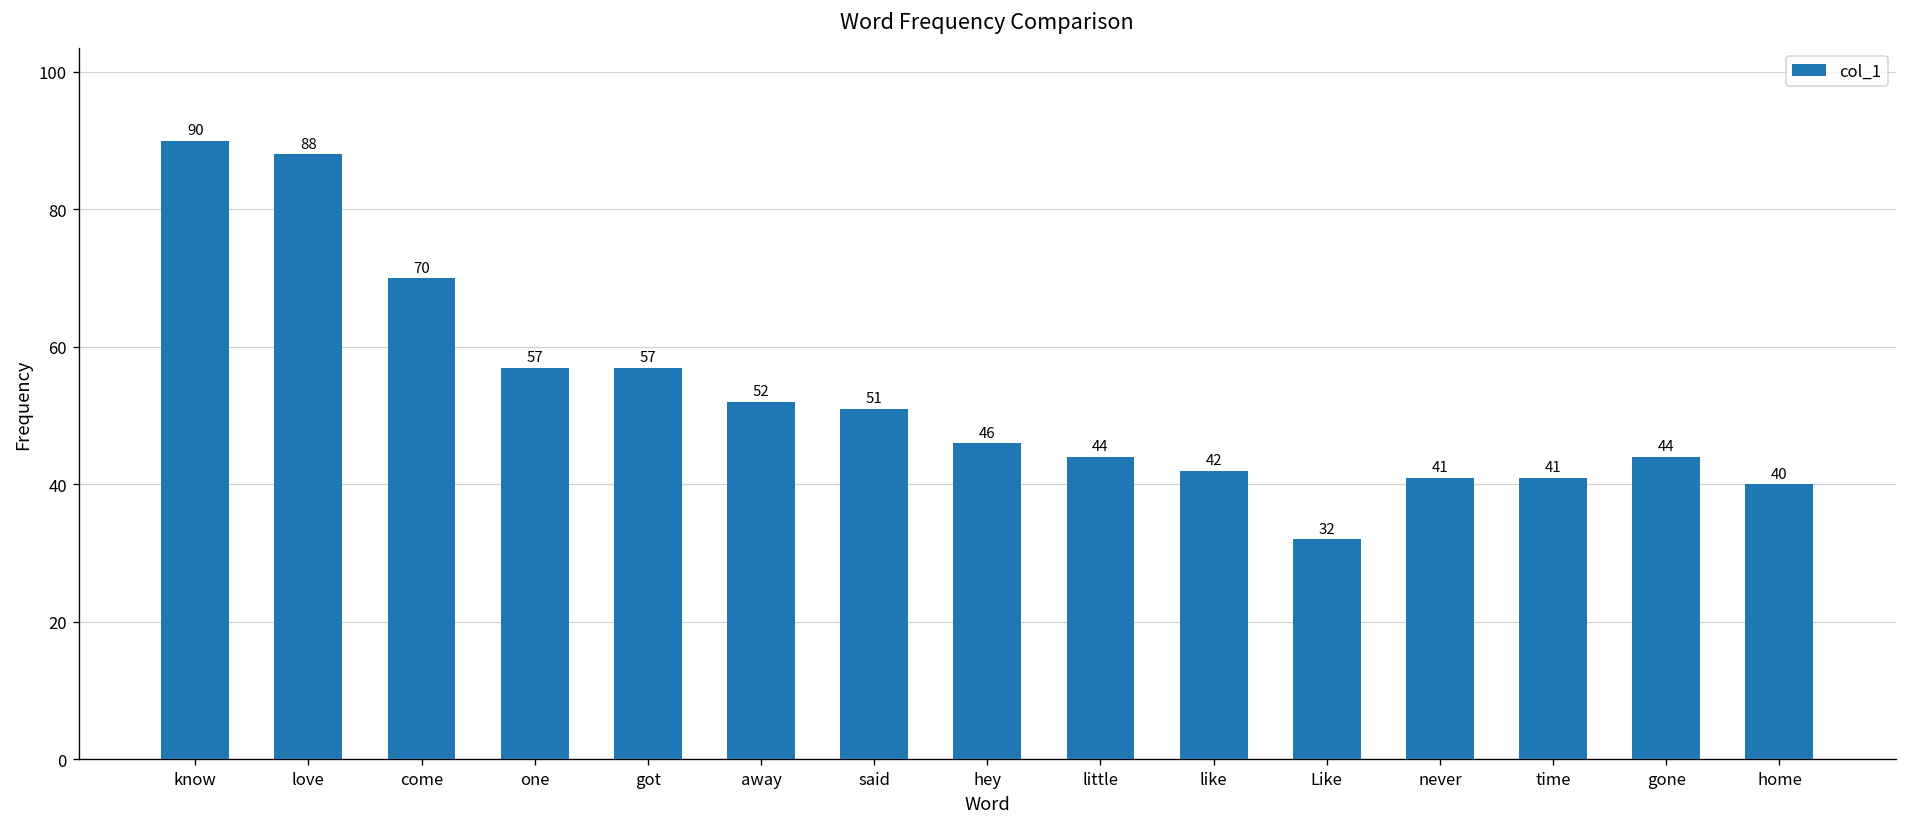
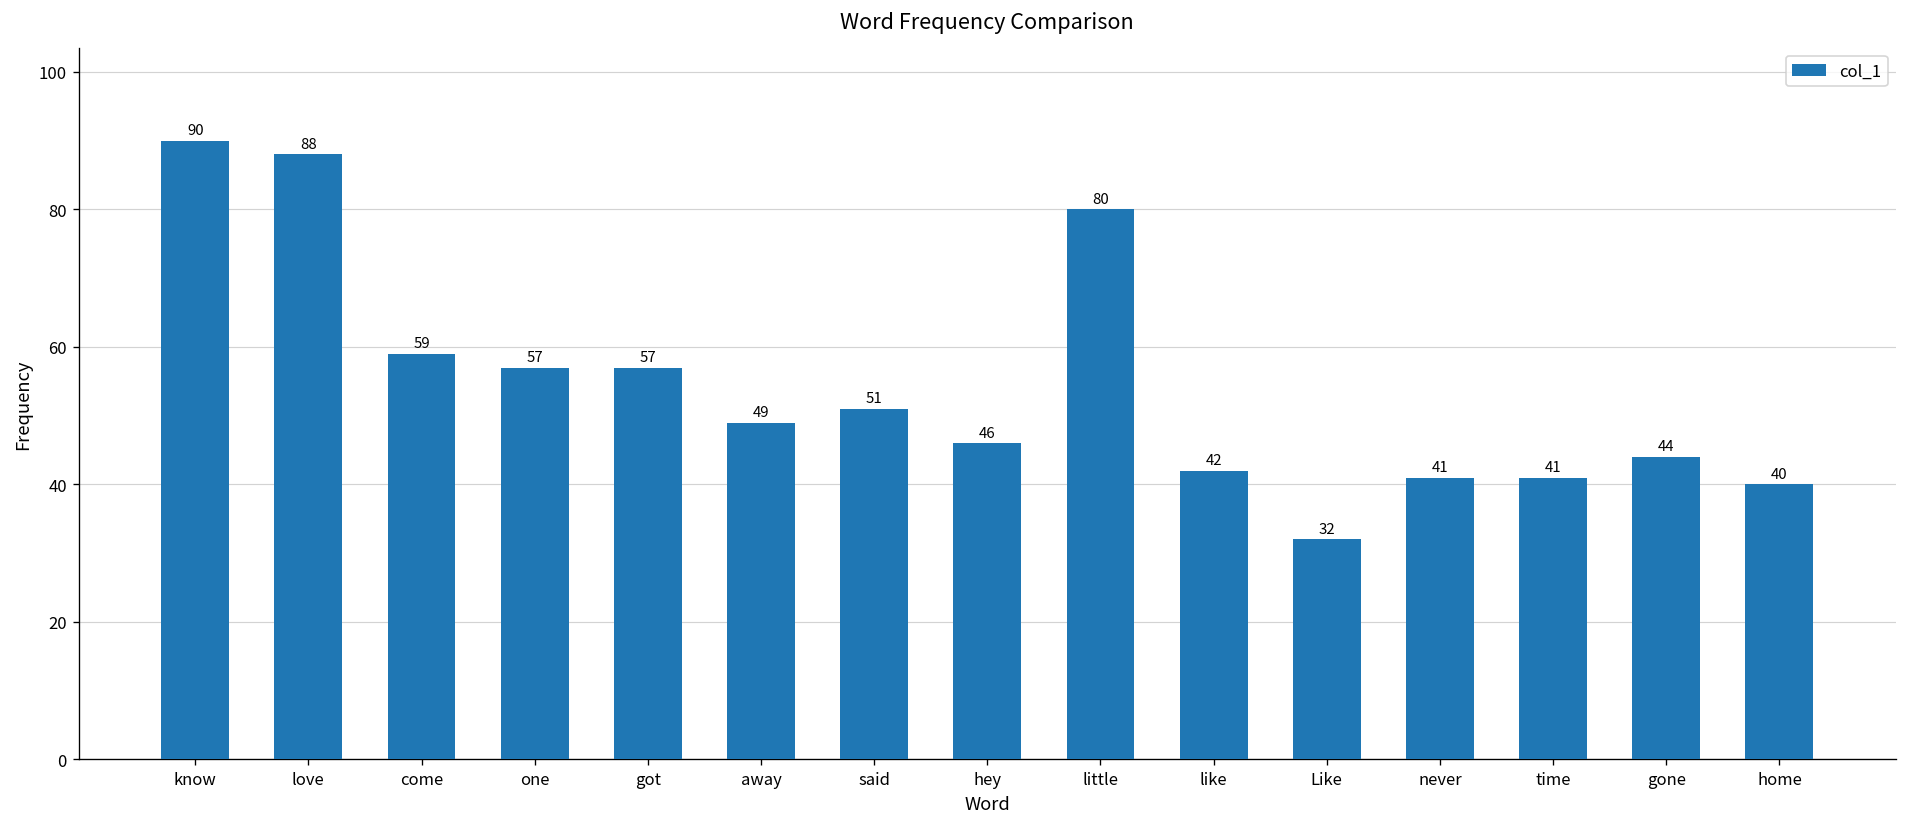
come: 70 -> 59
away: 52 -> 49
little: 44 -> 80
